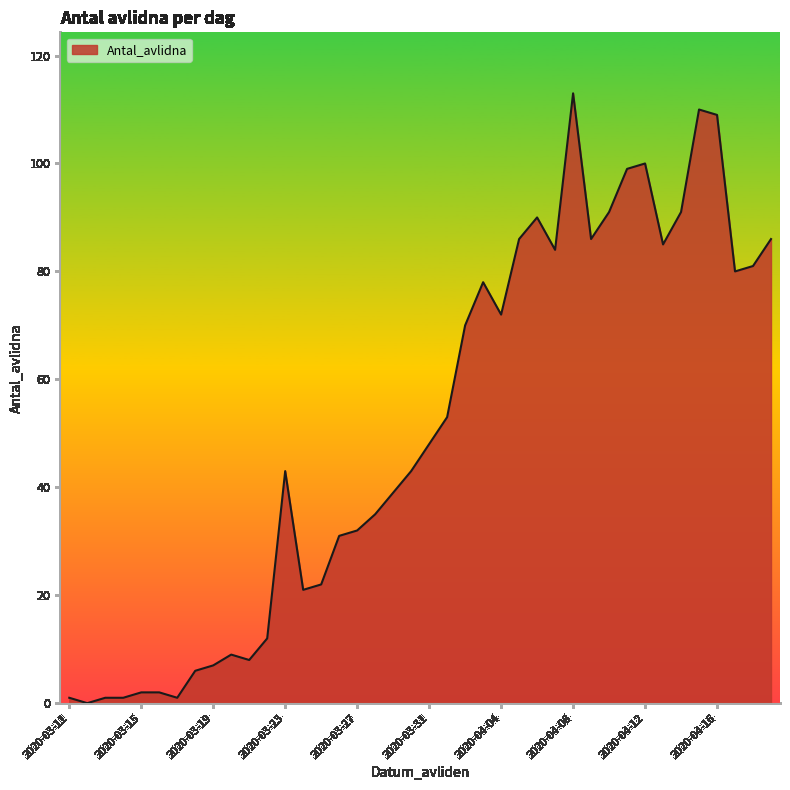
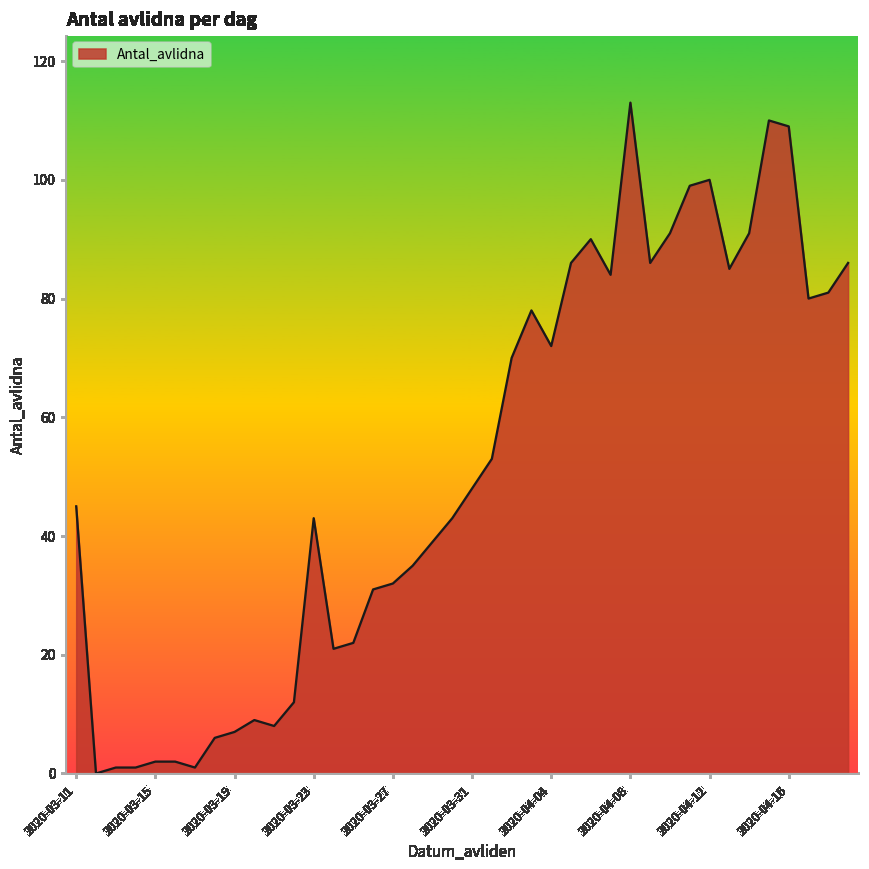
2020-03-11: 1 -> 45
